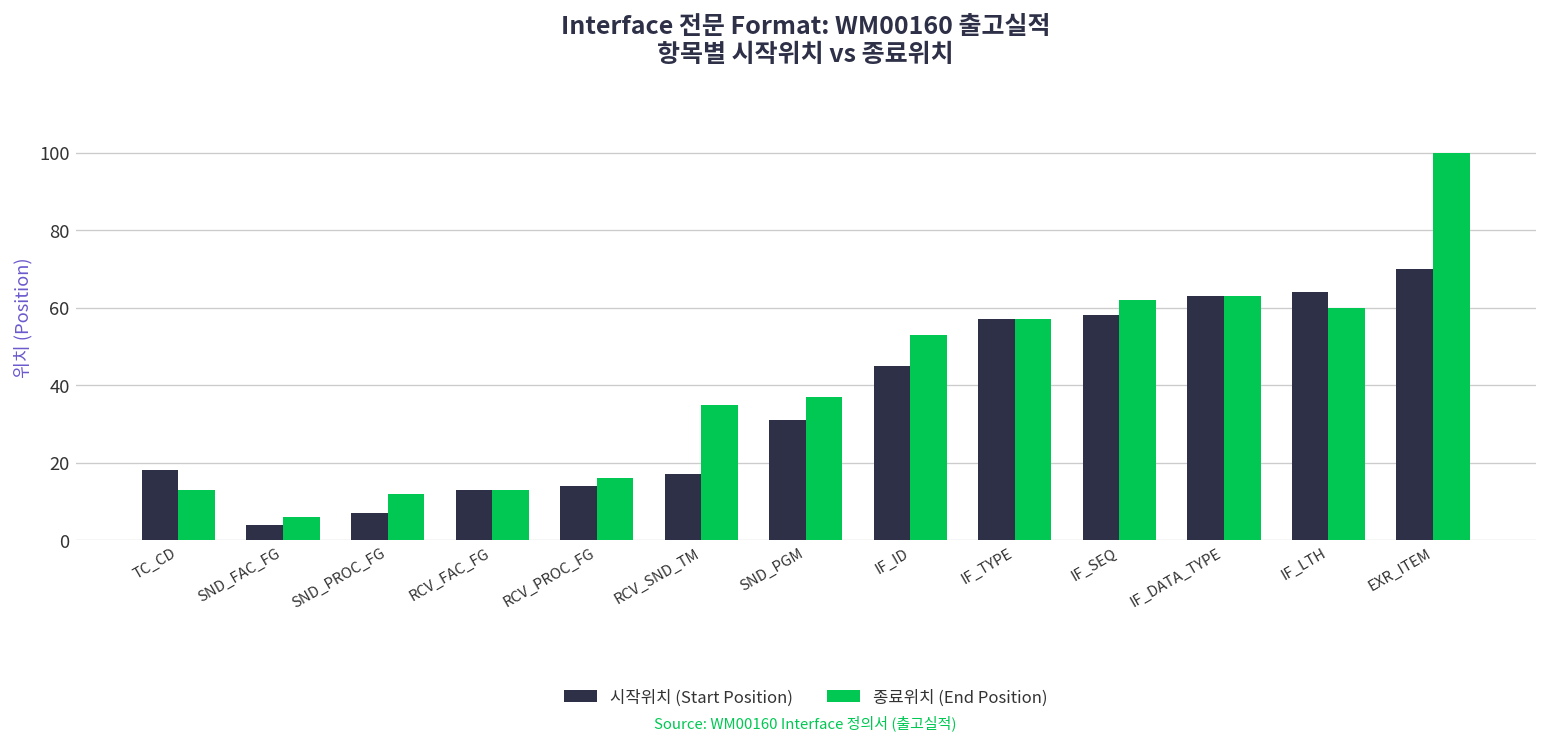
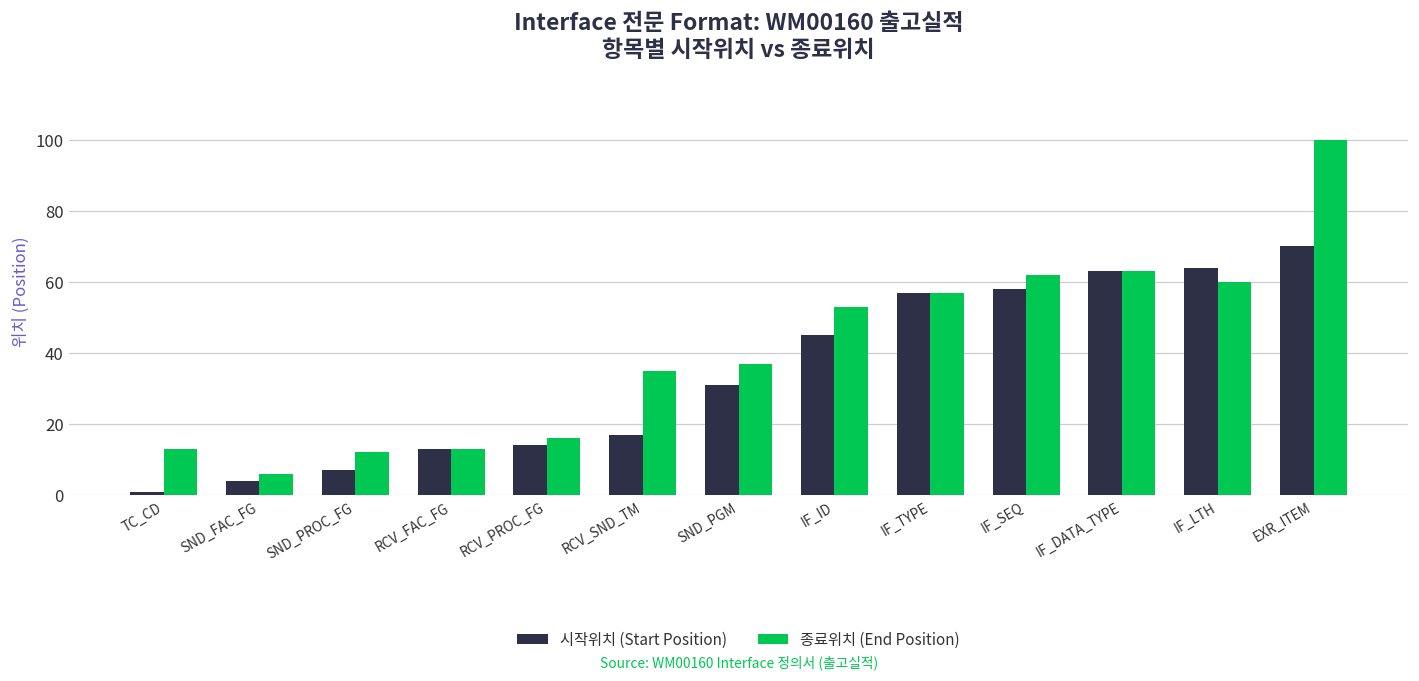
시작위치 (Start Position), TC_CD: 18 -> 1
